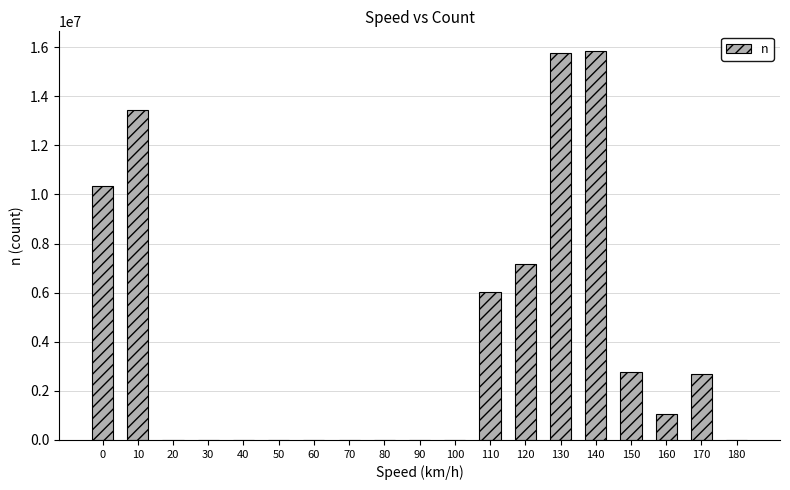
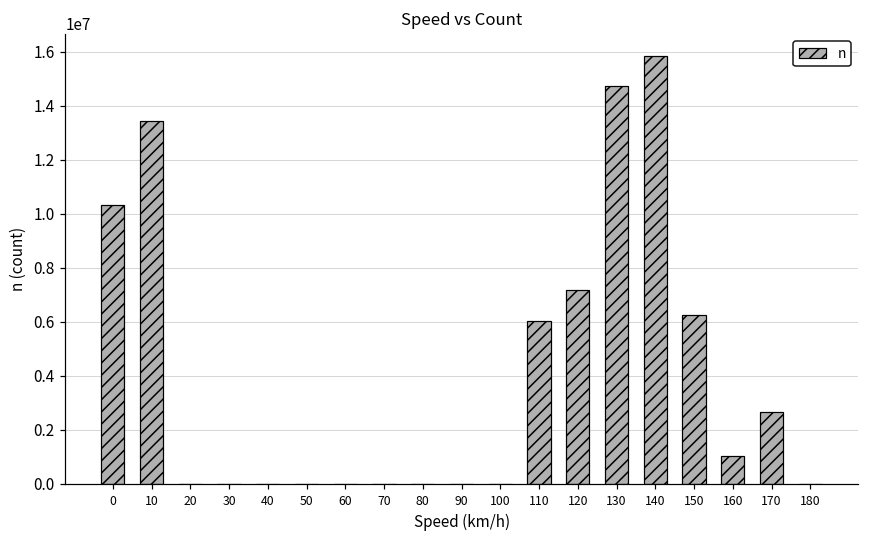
130: 15800000 -> 14700000
150: 2800000 -> 6300000
